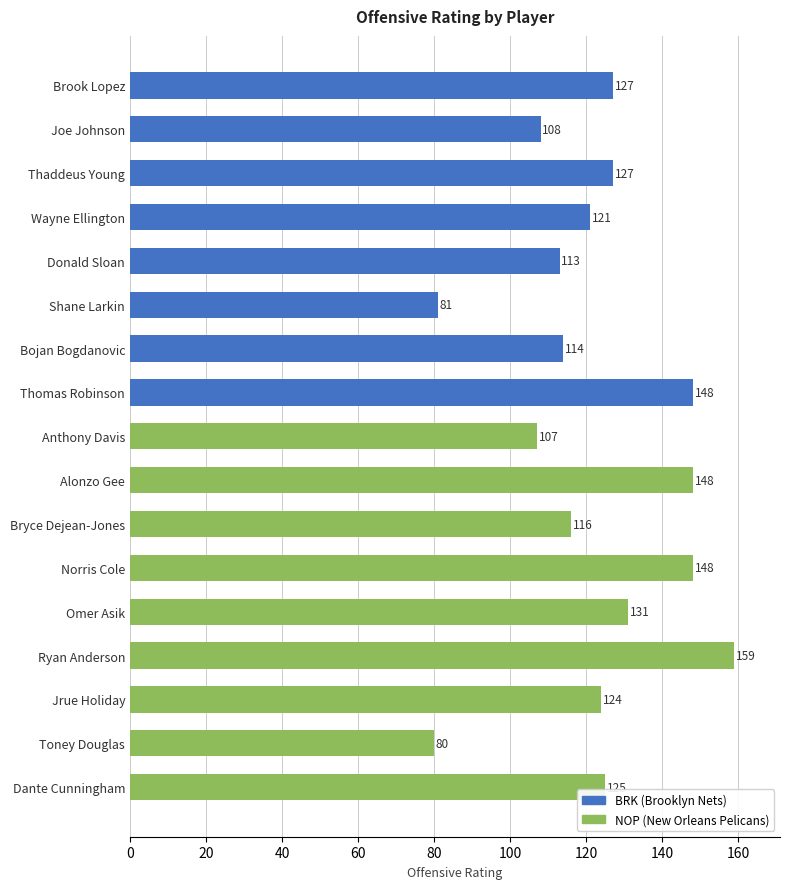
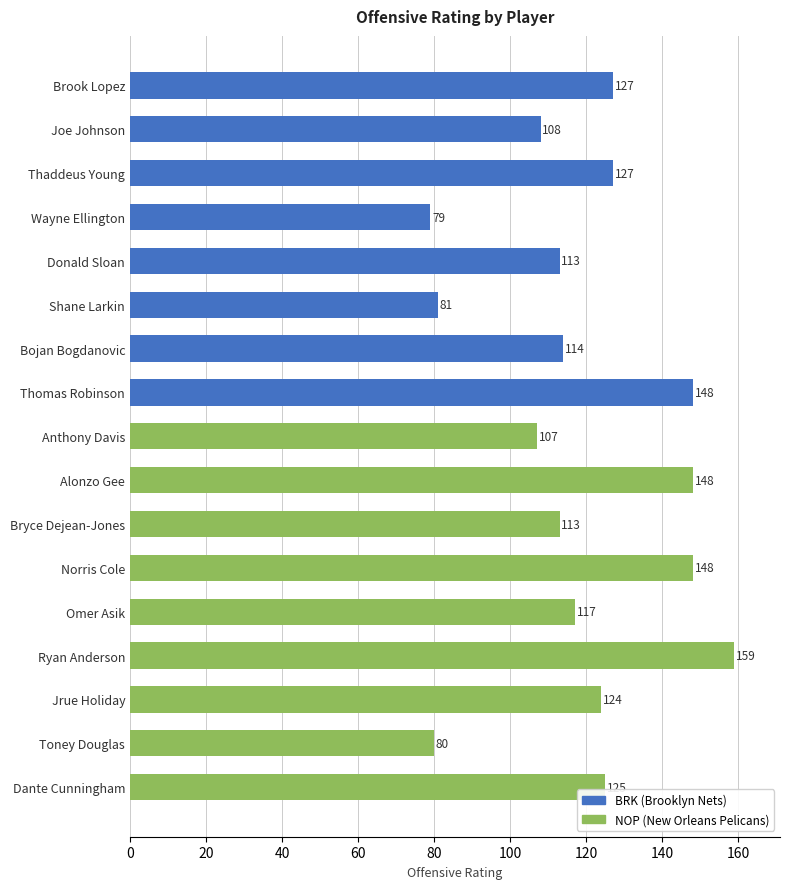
Wayne Ellington: 121 -> 79
Bryce Dejean-Jones: 116 -> 113
Omer Asik: 131 -> 117
